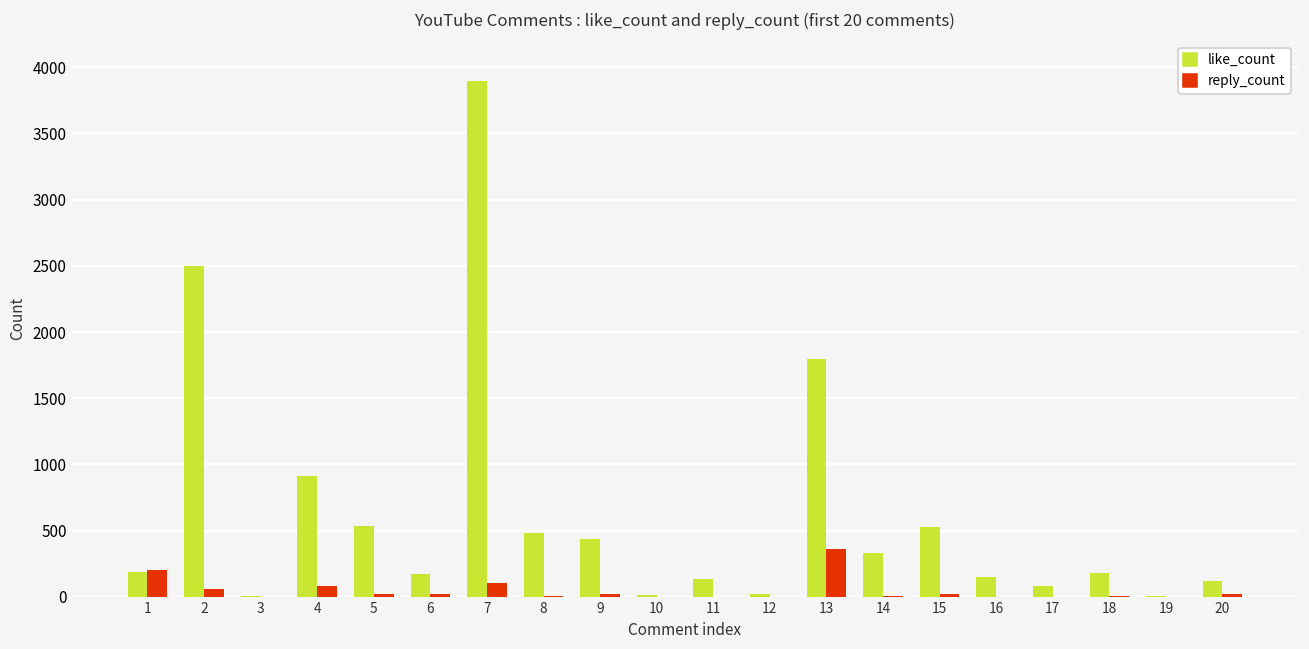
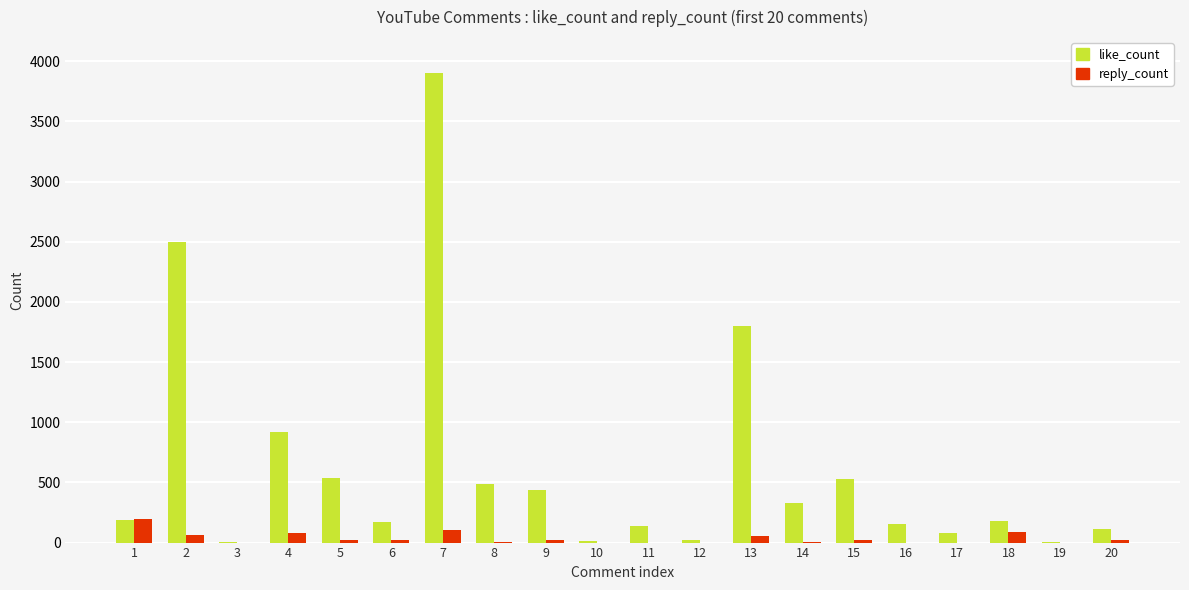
reply_count, 13: 360 -> 50
reply_count, 18: 10 -> 90
